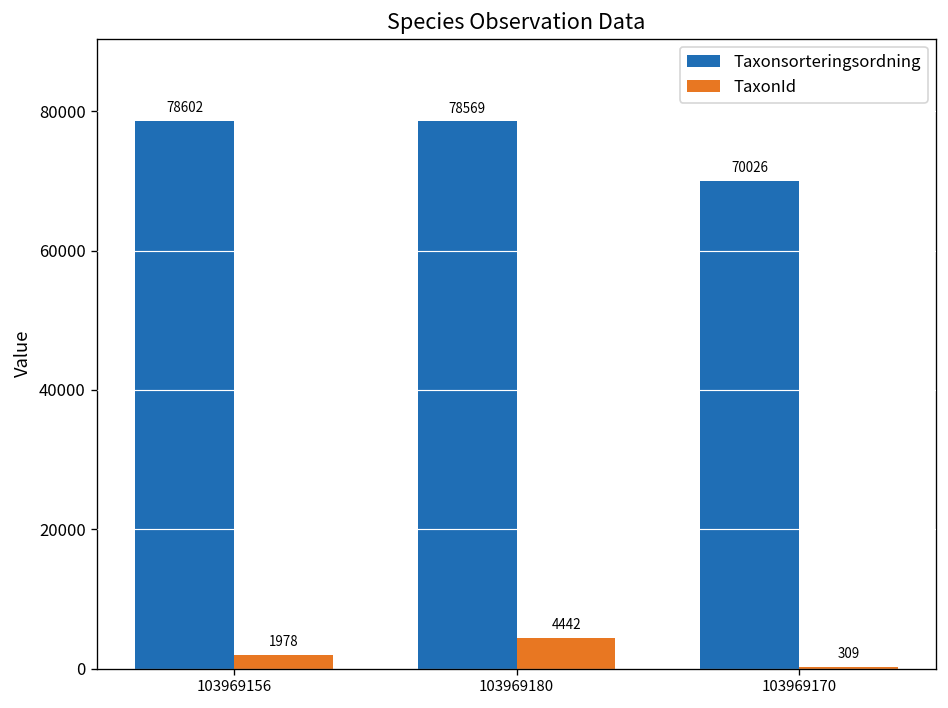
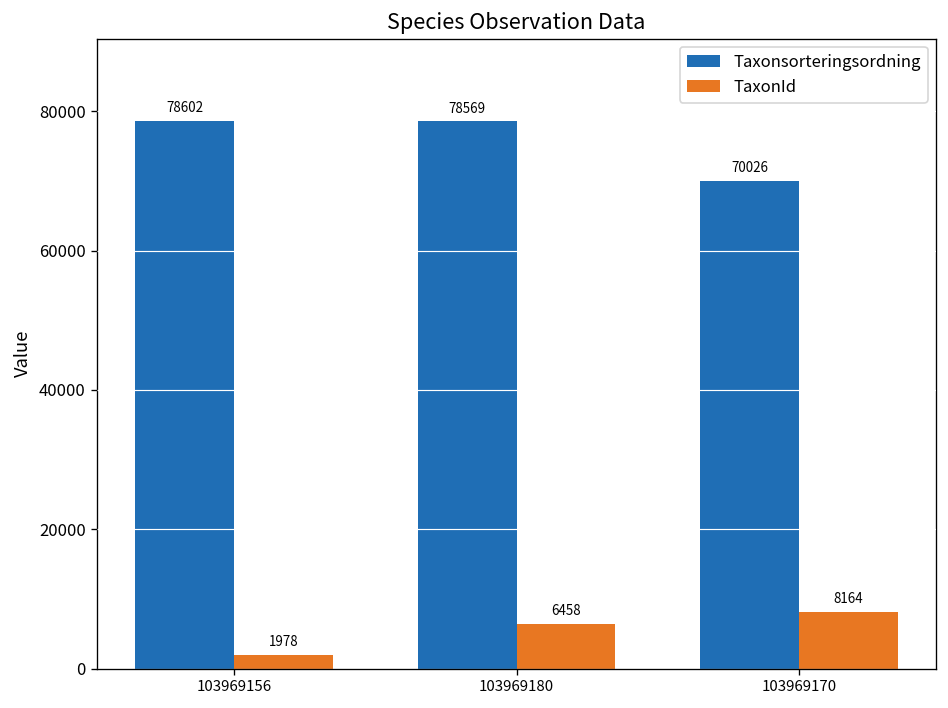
TaxonId, 103969180: 4442 -> 6458
TaxonId, 103969170: 309 -> 8164
